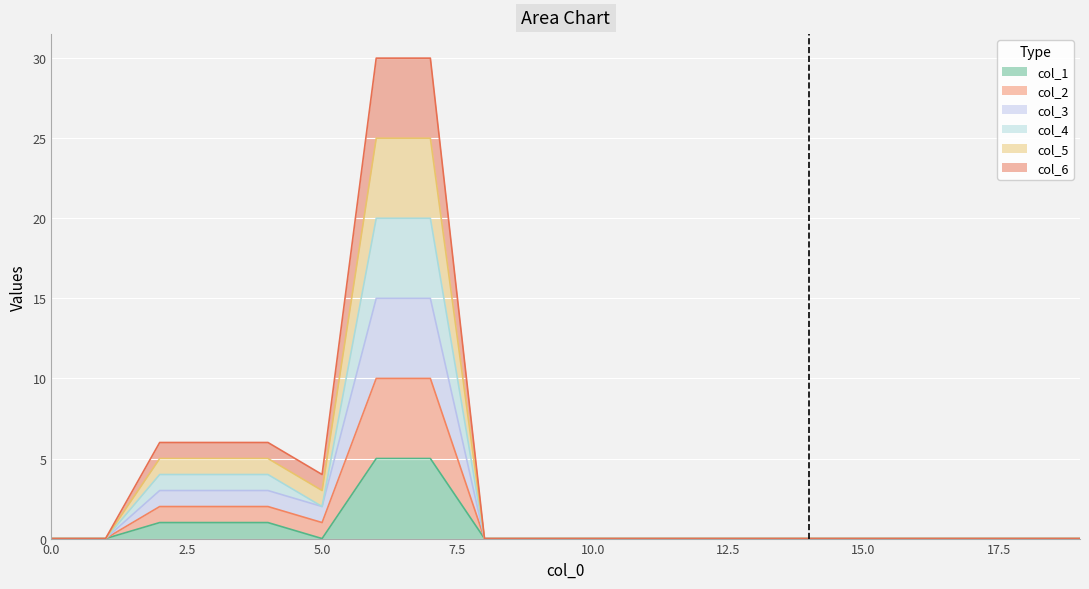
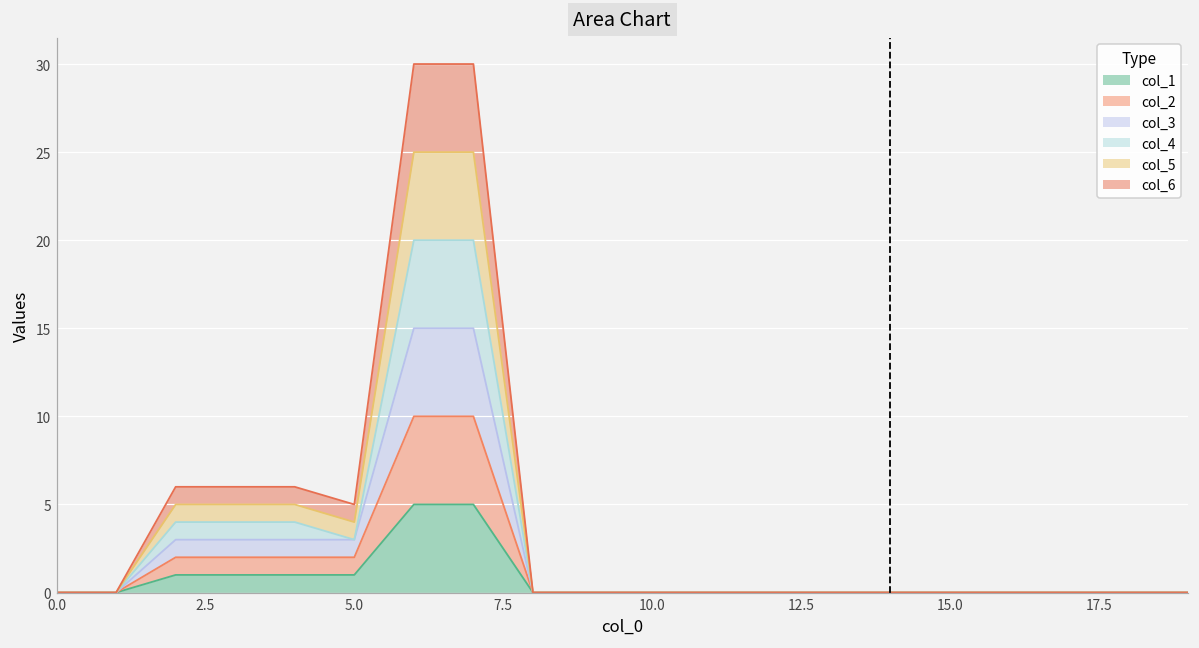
col_1, 5.0: 0 -> 1
